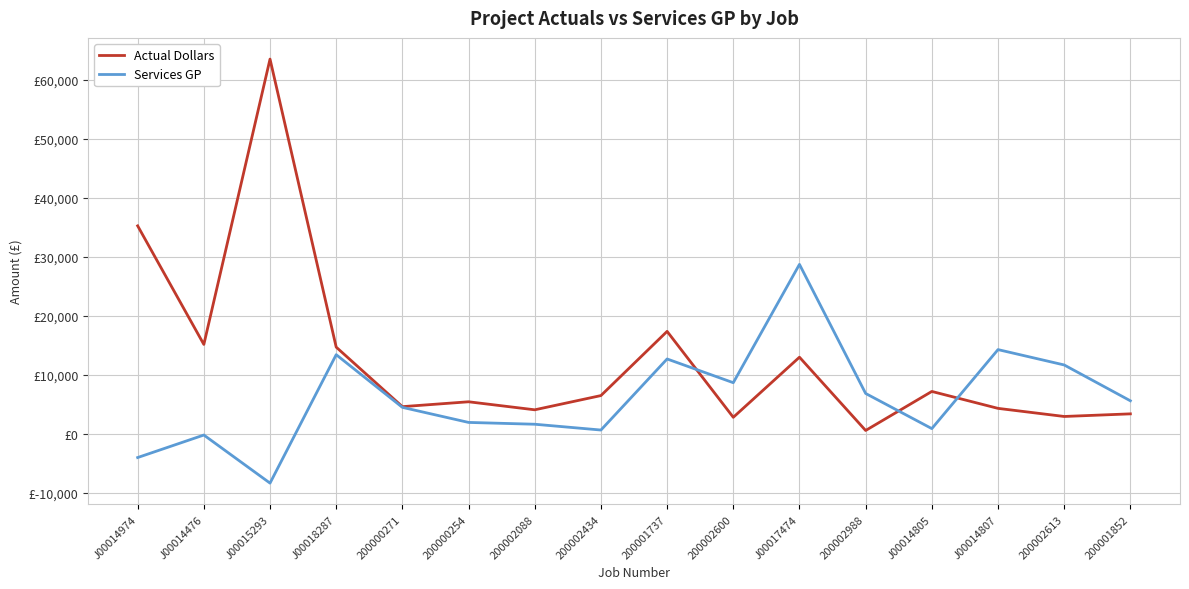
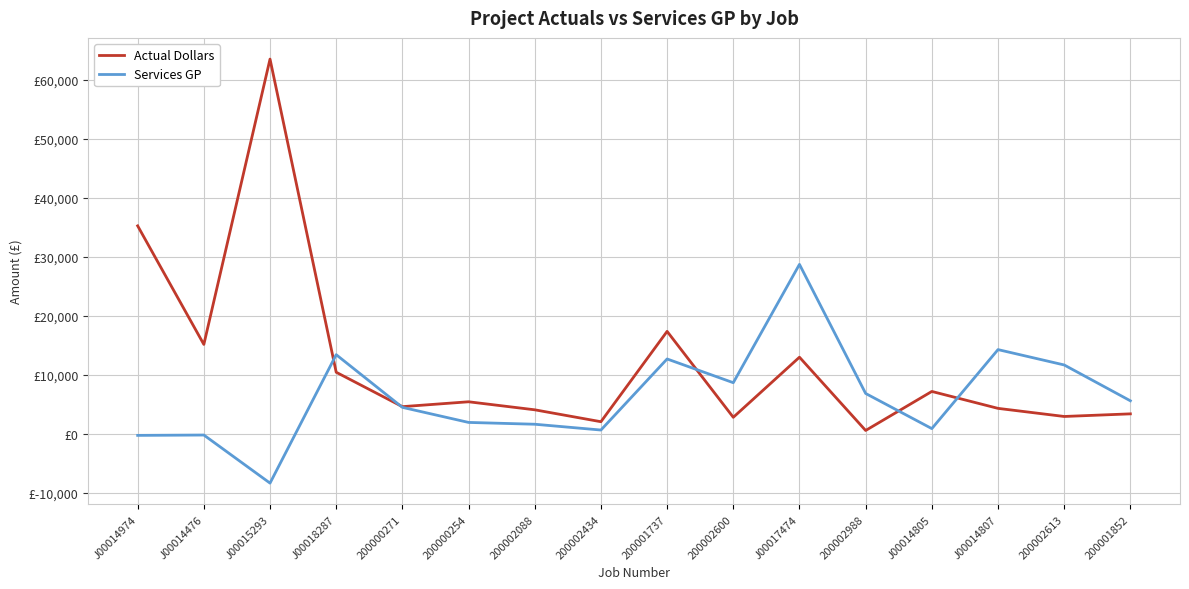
Services GP, J00014974: £-4,000 -> £0
Actual Dollars, J00018287: £15,000 -> £10,000
Actual Dollars, 200002434: £7,000 -> £2,000
